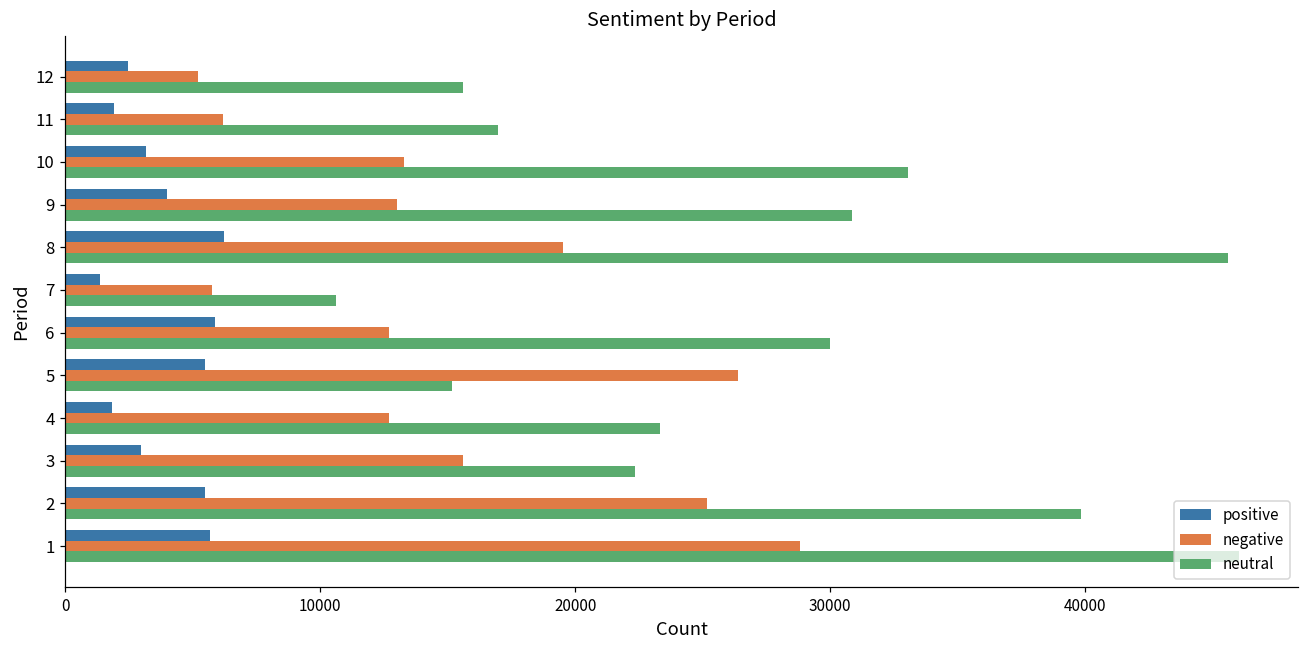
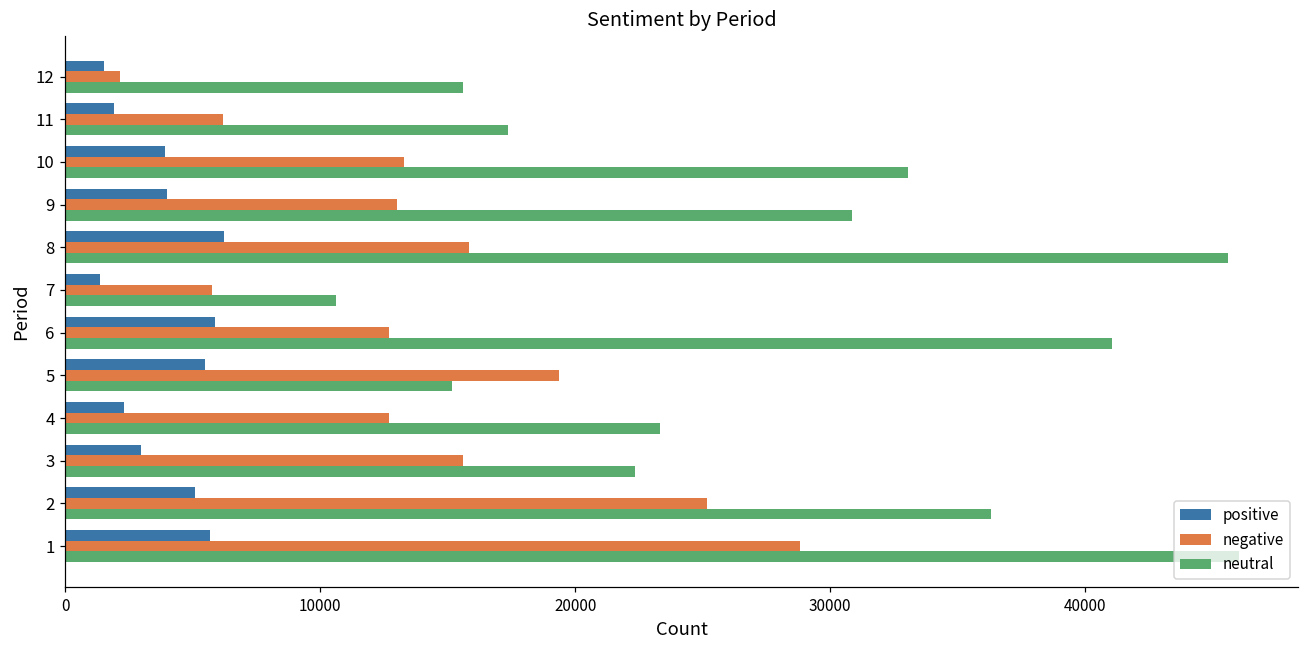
positive, 12: 2500 -> 1500
negative, 12: 5200 -> 2100
neutral, 11: 17000 -> 17400
positive, 10: 3200 -> 3900
negative, 8: 19500 -> 15800
neutral, 6: 30000 -> 41000
negative, 5: 26400 -> 19300
positive, 4: 1800 -> 2300
positive, 2: 5500 -> 5100
neutral, 2: 39800 -> 36300
